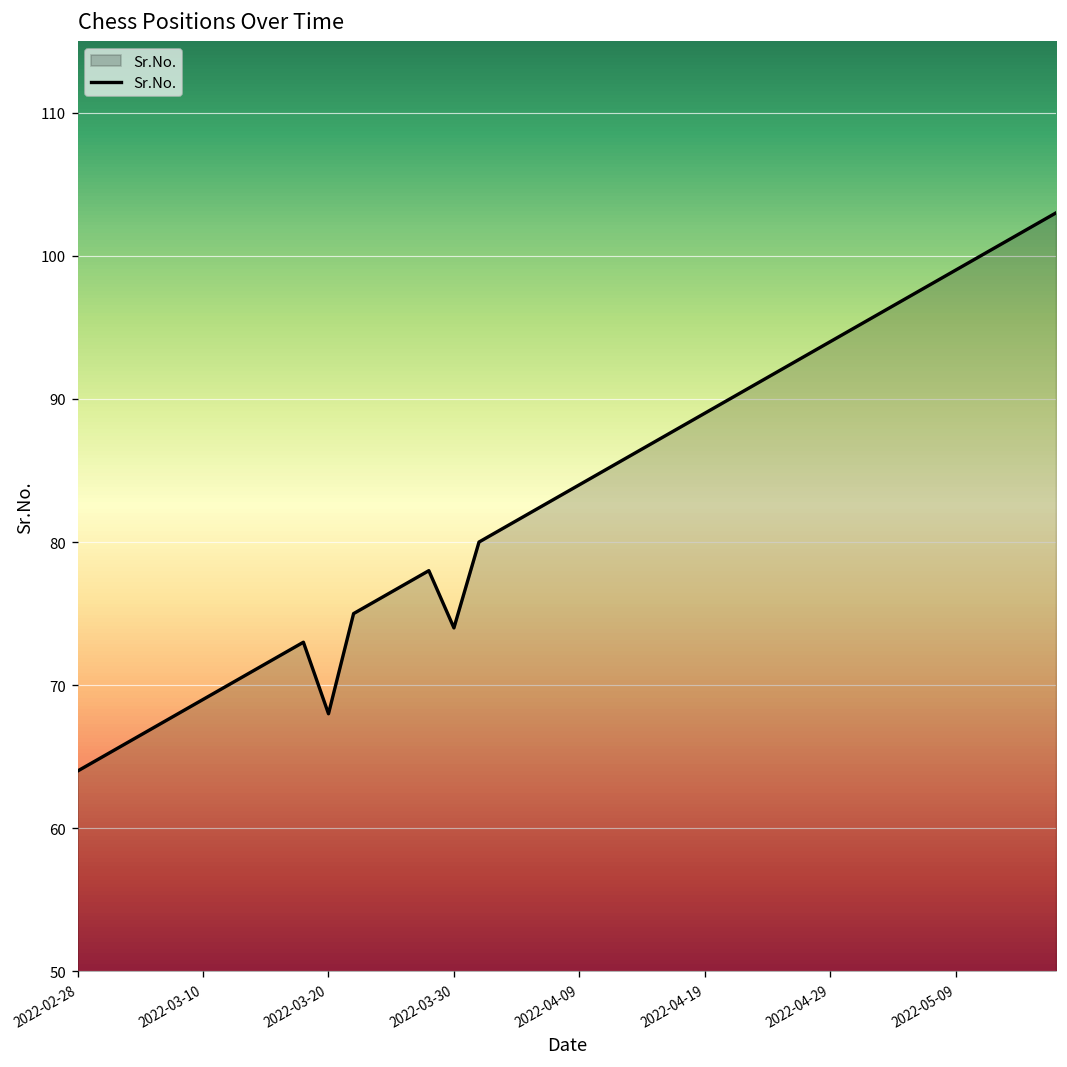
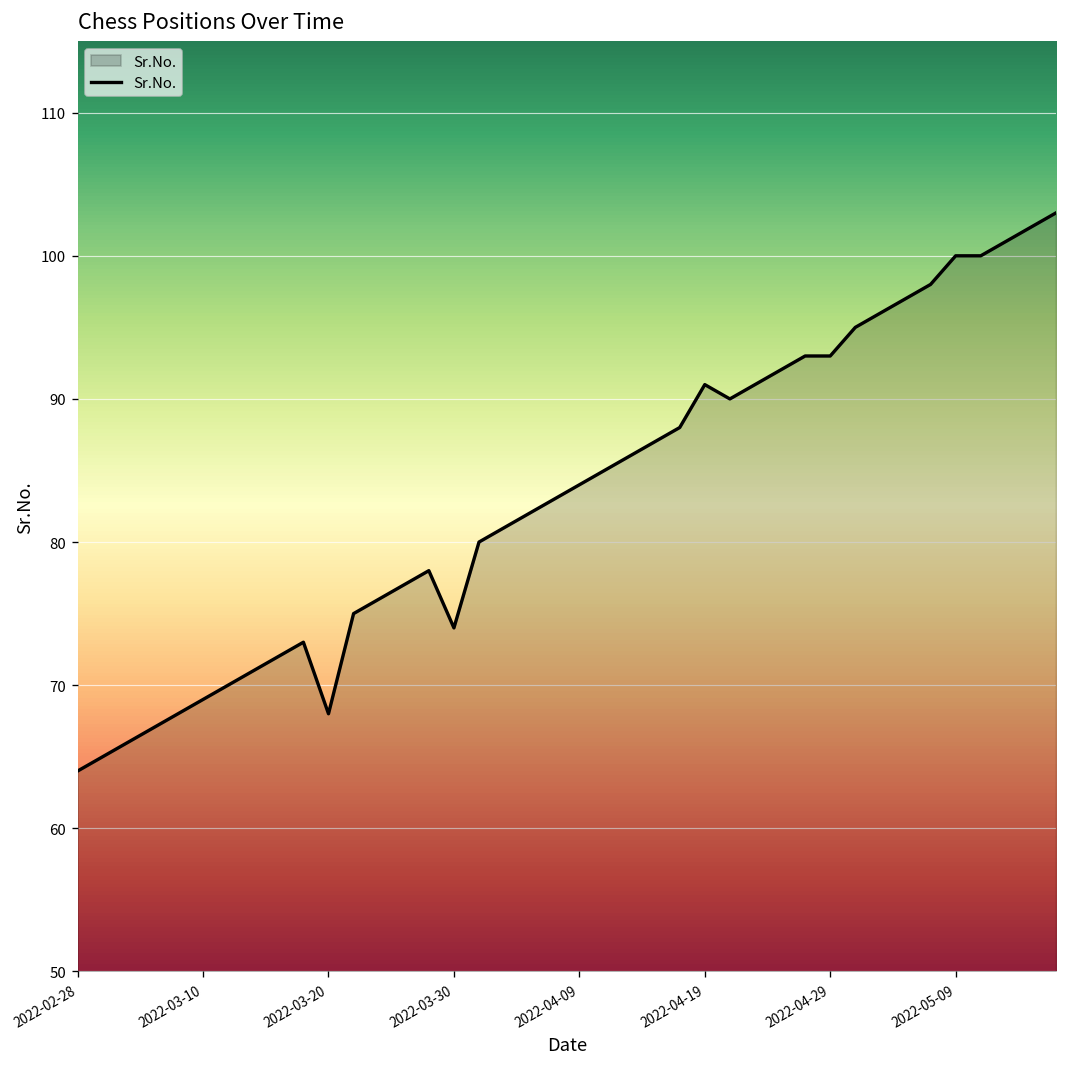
2022-04-19: 89 -> 91
2022-04-29: 94 -> 93
2022-05-09: 99 -> 100
